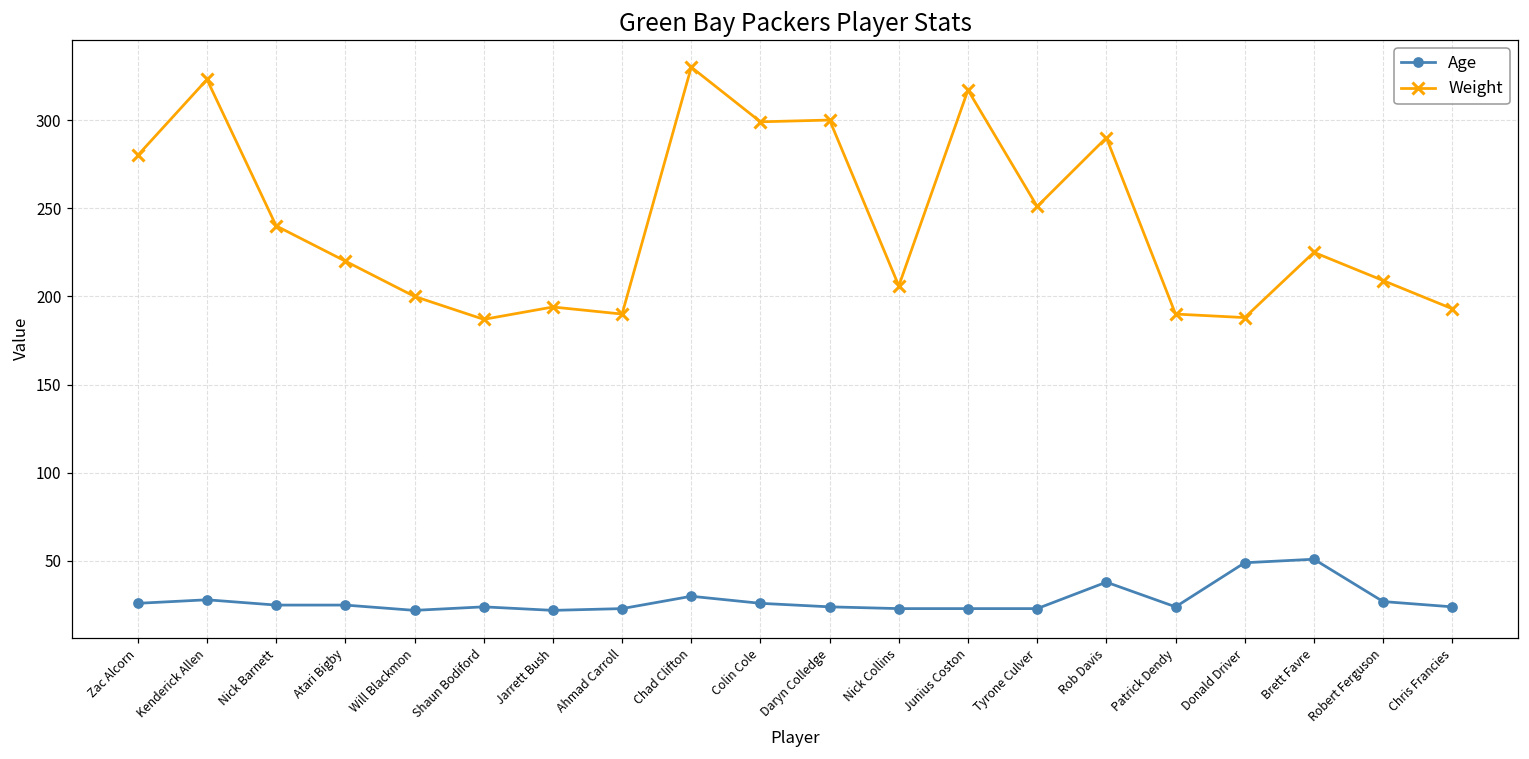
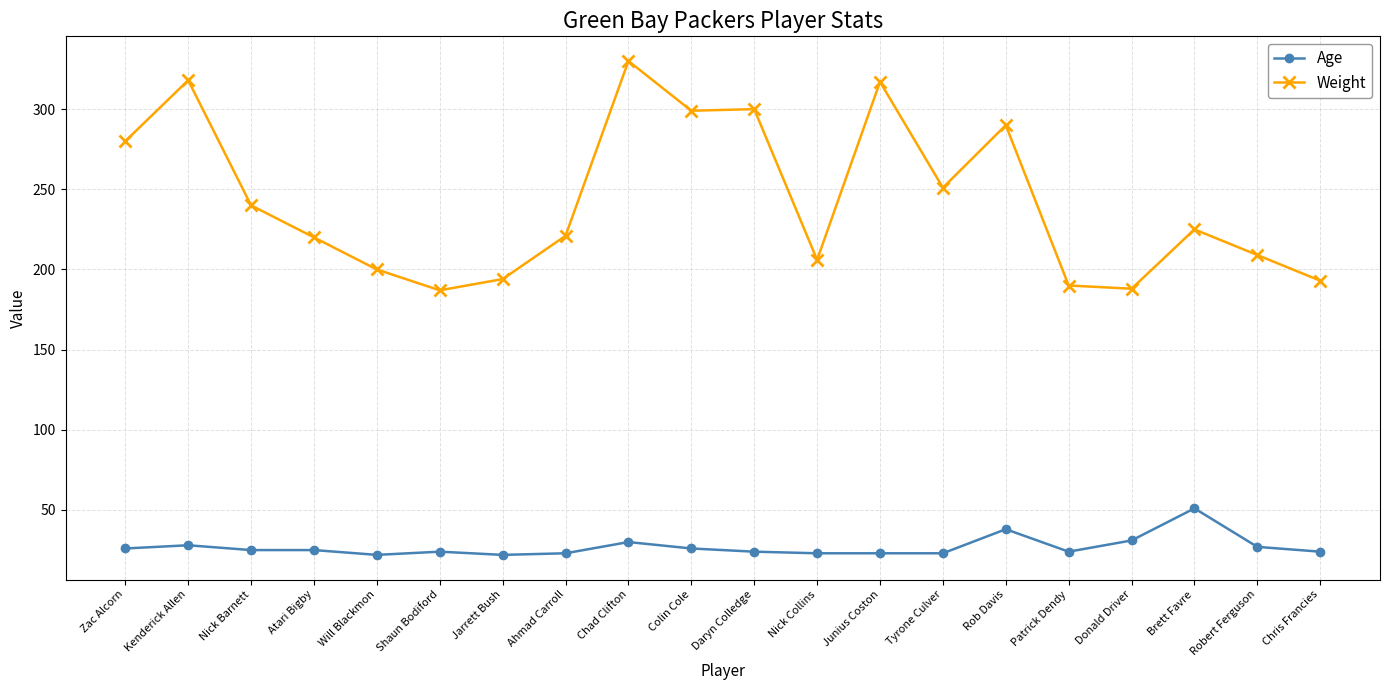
Weight, Kenderick Allen: 323 -> 318
Weight, Ahmad Carroll: 190 -> 221
Age, Donald Driver: 49 -> 31
